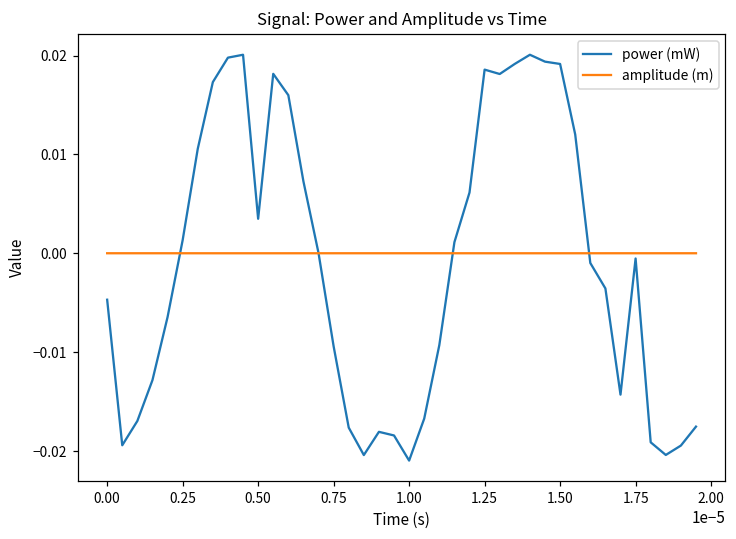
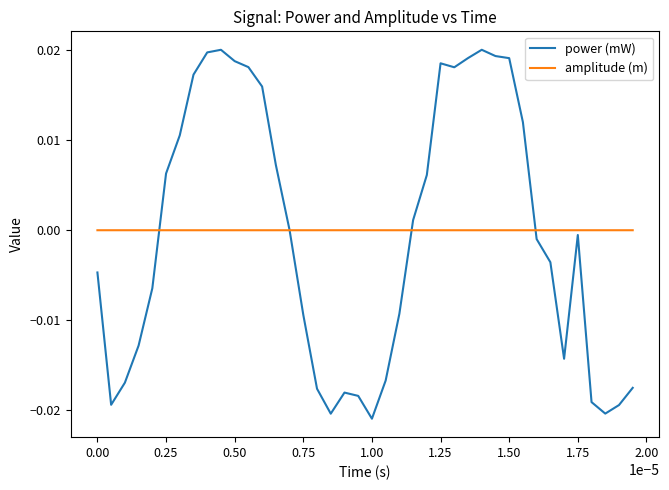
power (mW), 0.25: 0.001 -> 0.006
power (mW), 0.50: 0.003 -> 0.019
